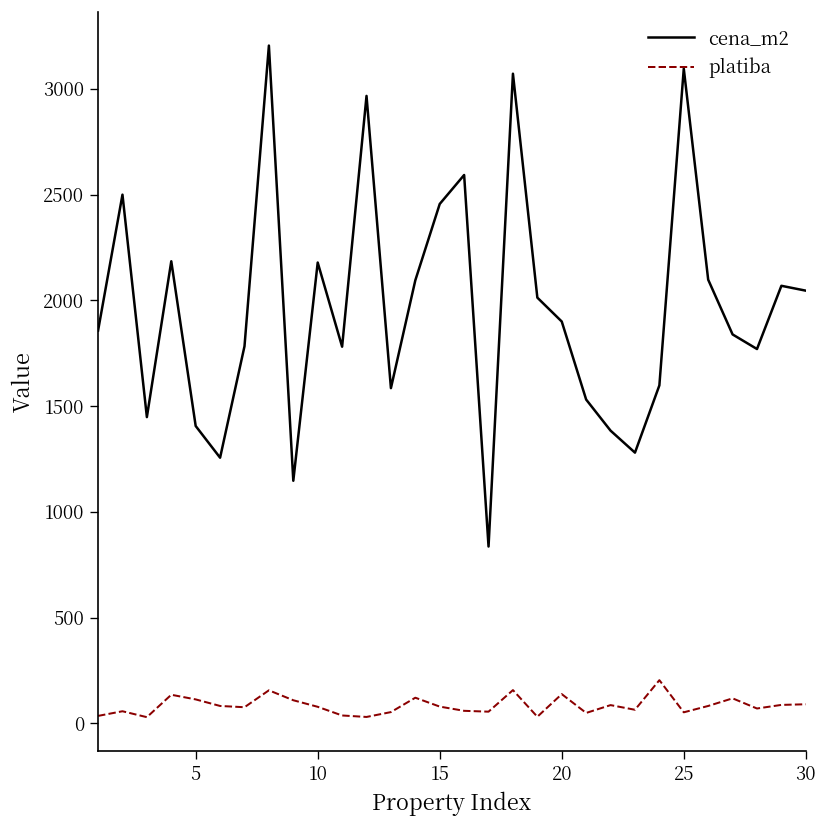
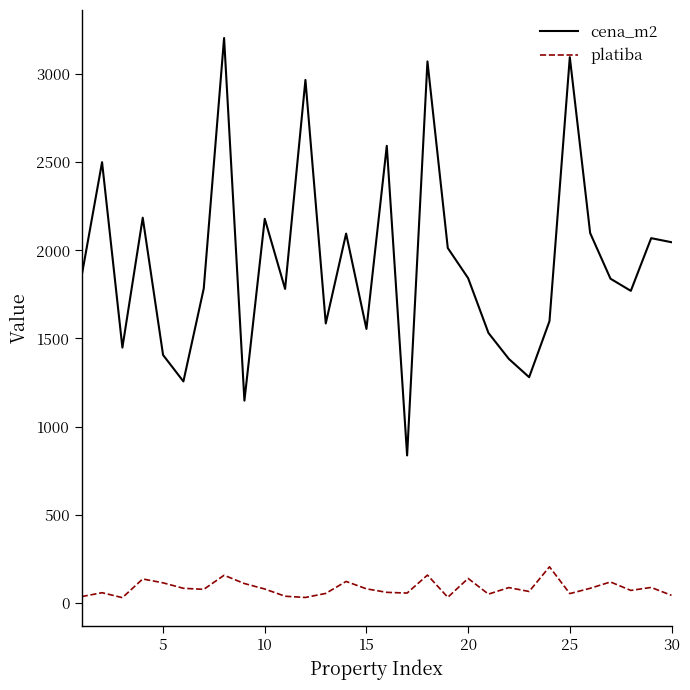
cena_m2, 15: 2460 -> 1550
cena_m2, 20: 1900 -> 1840
platiba, 30: 90 -> 40
